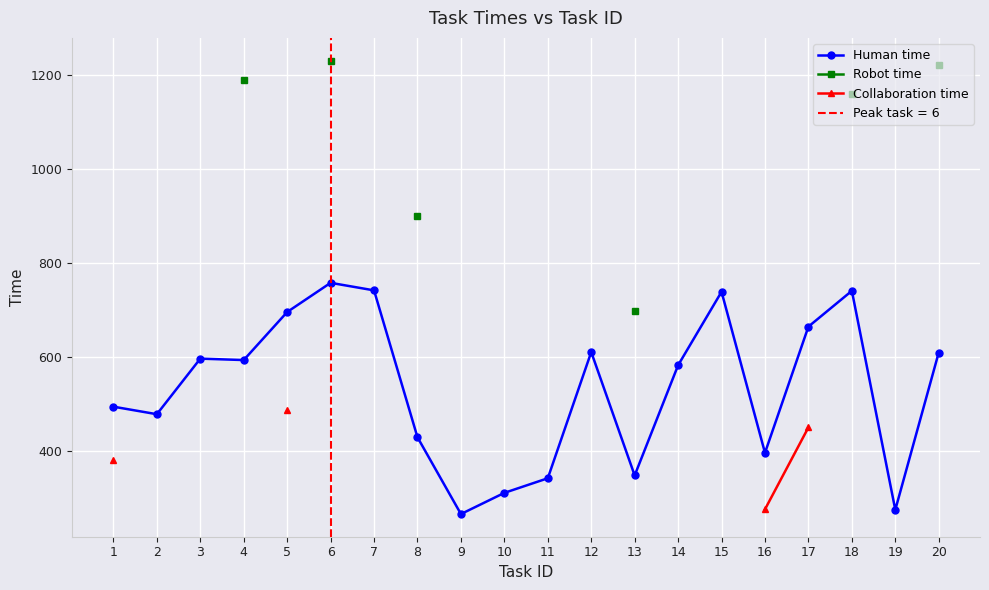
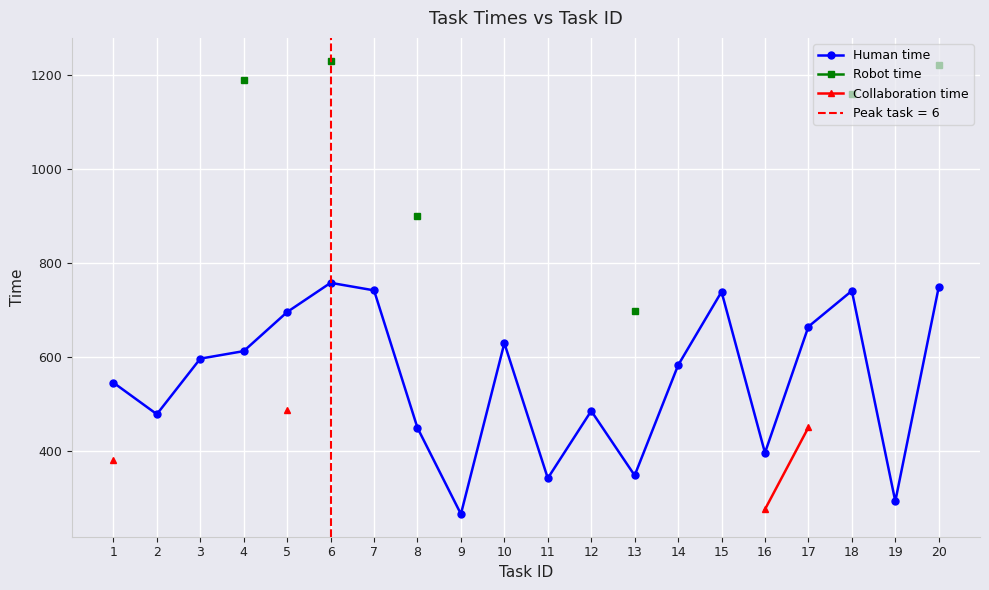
Human time, 1: 500 -> 550
Human time, 4: 590 -> 610
Human time, 8: 430 -> 450
Human time, 10: 310 -> 630
Human time, 12: 610 -> 490
Human time, 19: 280 -> 290
Human time, 20: 610 -> 750
